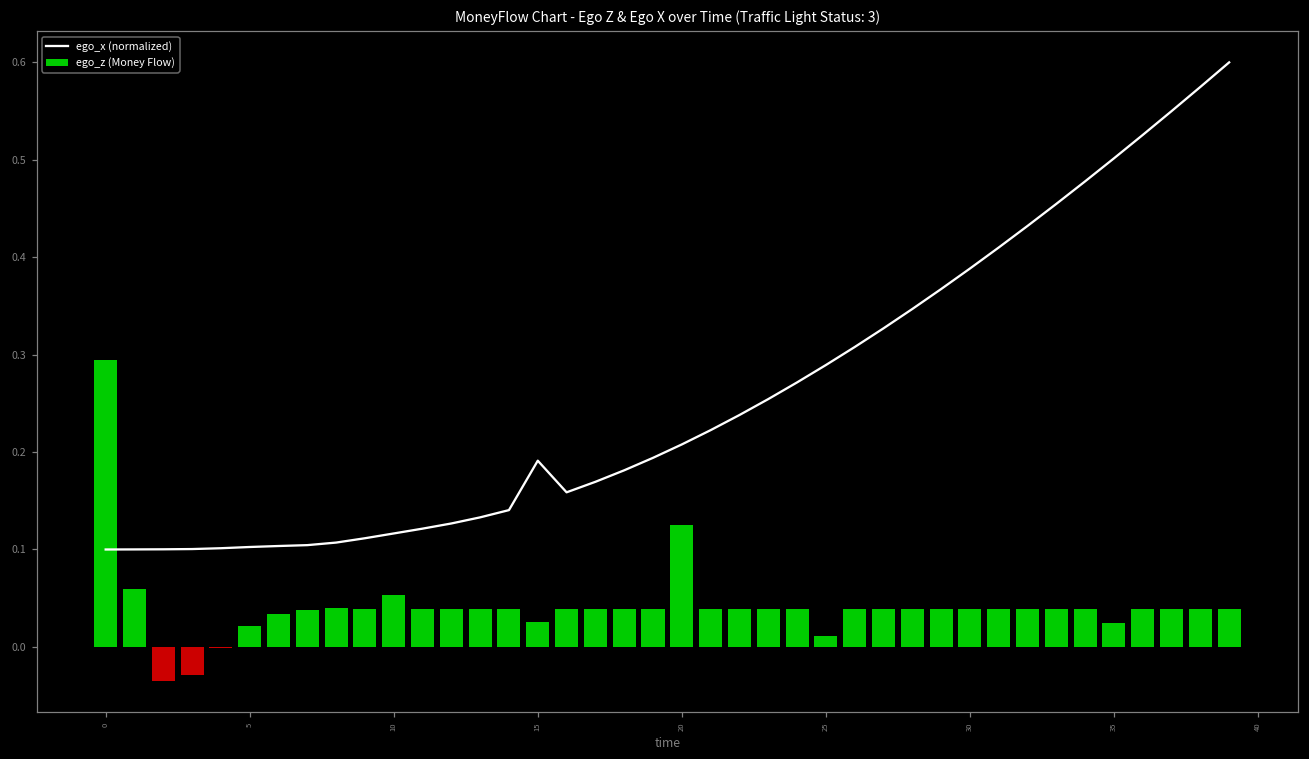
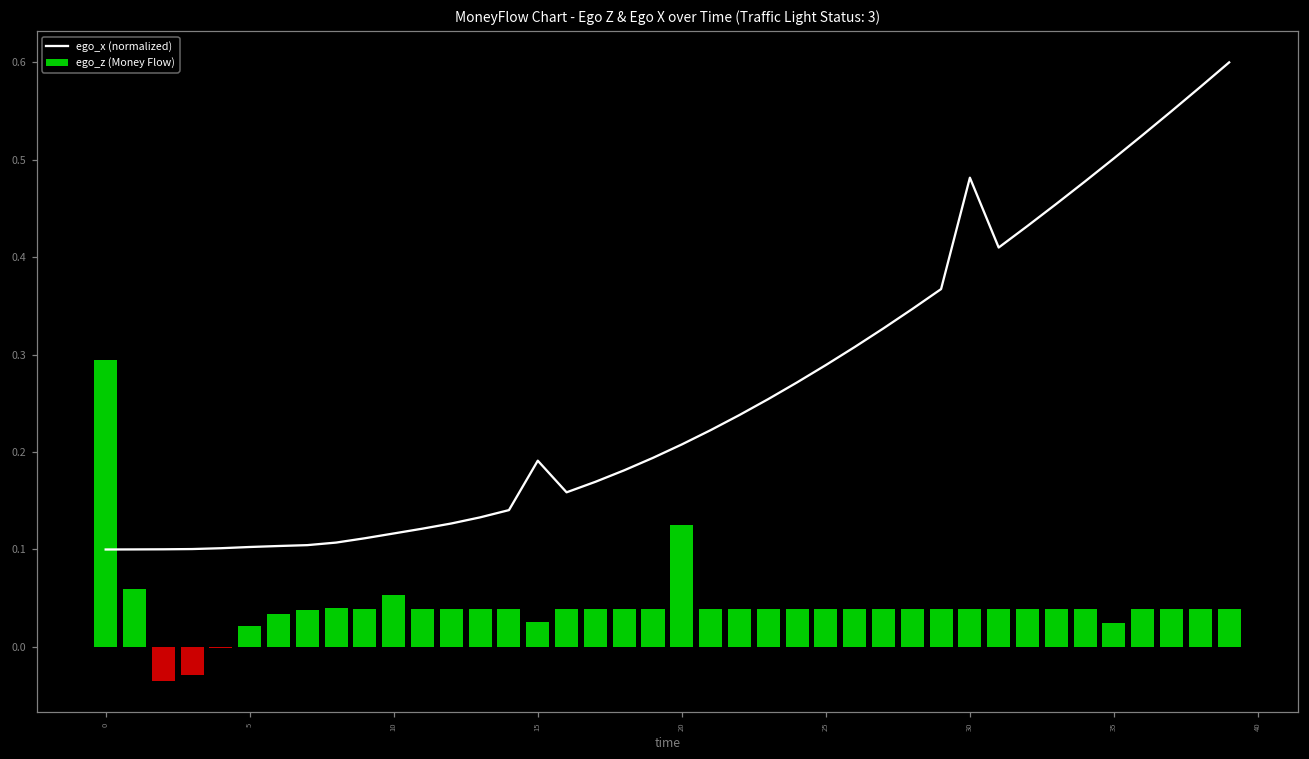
ego_z (Money Flow), 25: 0.01 -> 0.04
ego_x (normalized), 30: 0.39 -> 0.48
